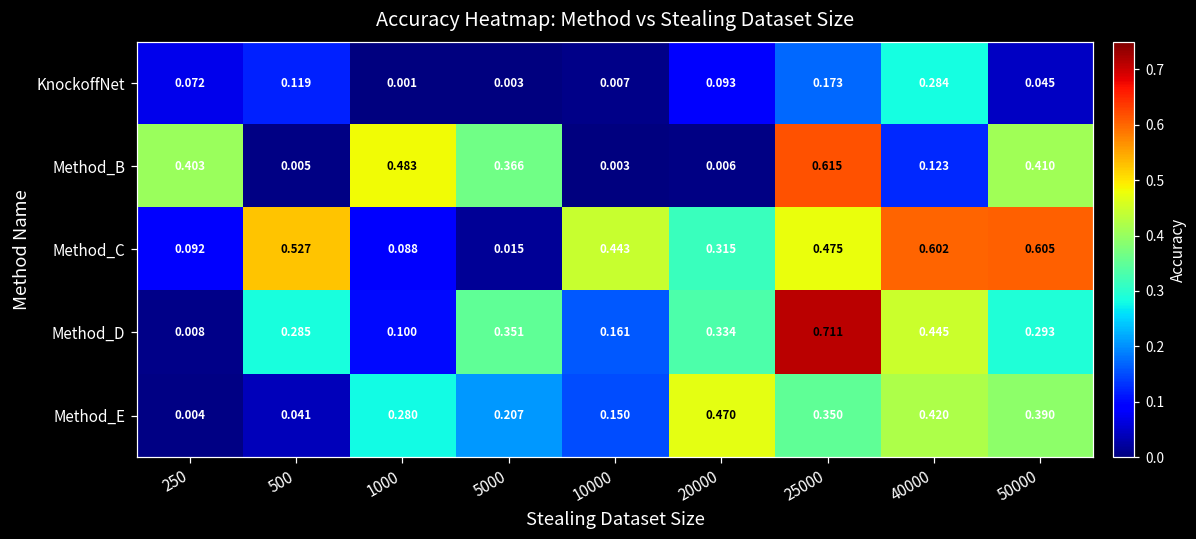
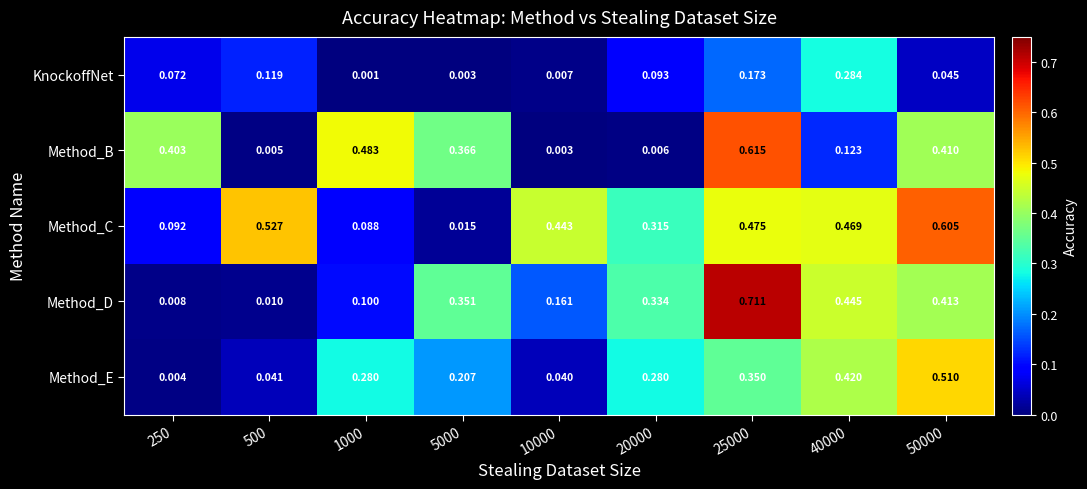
Method_C, 40000: 0.602 -> 0.469
Method_D, 500: 0.285 -> 0.010
Method_D, 50000: 0.293 -> 0.413
Method_E, 10000: 0.150 -> 0.040
Method_E, 20000: 0.470 -> 0.280
Method_E, 50000: 0.390 -> 0.510
